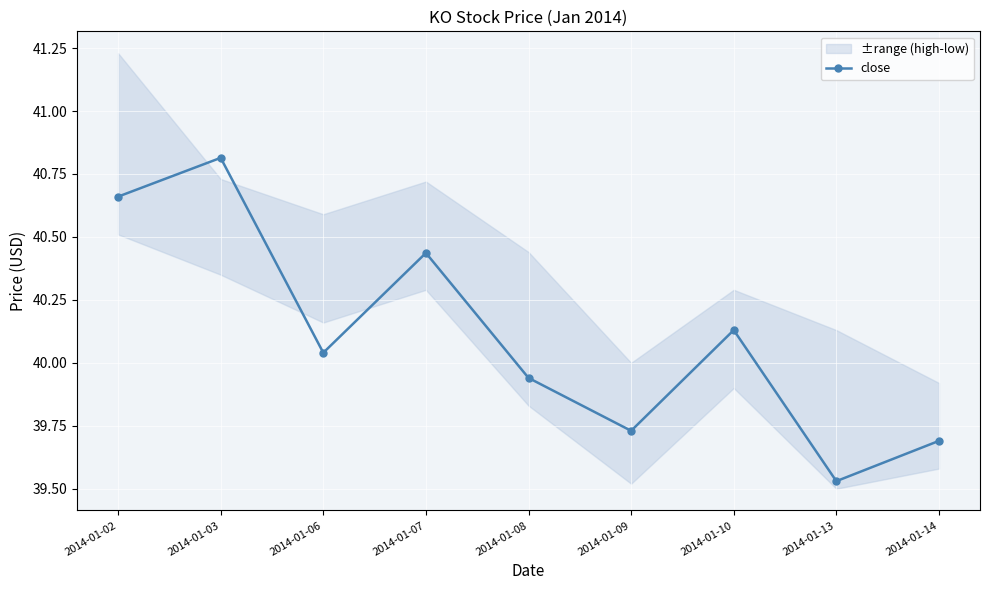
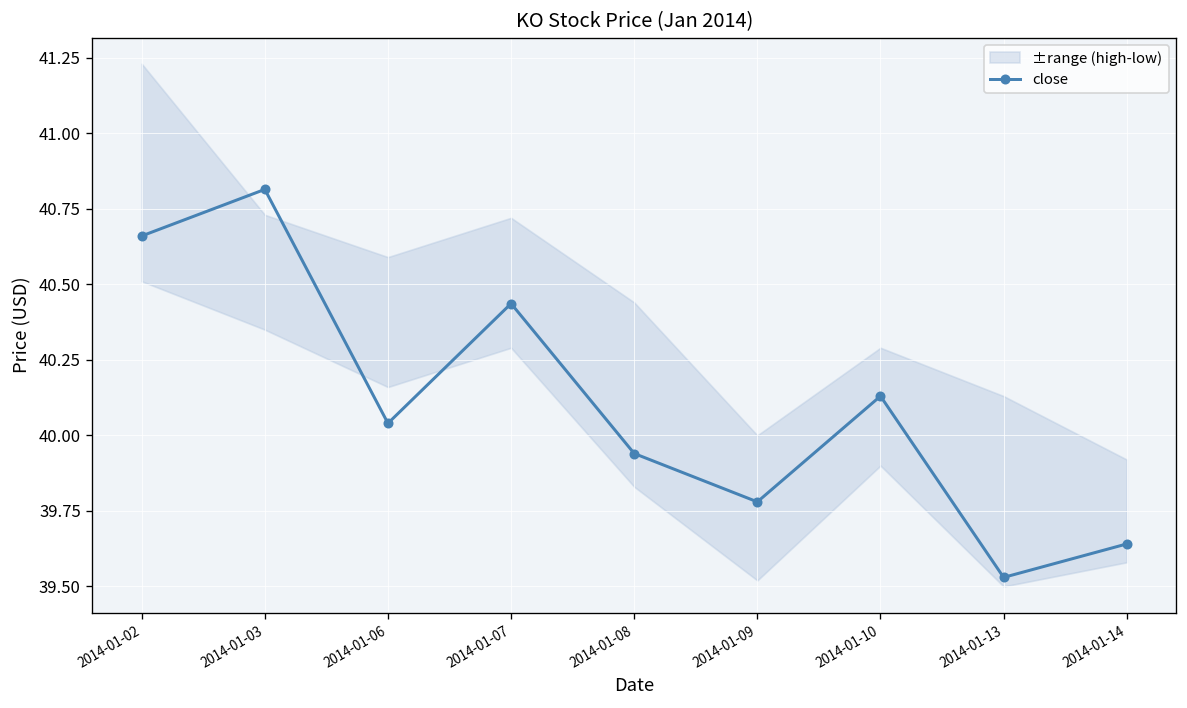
close, 2014-01-09: 39.73 -> 39.78
close, 2014-01-14: 39.69 -> 39.64
